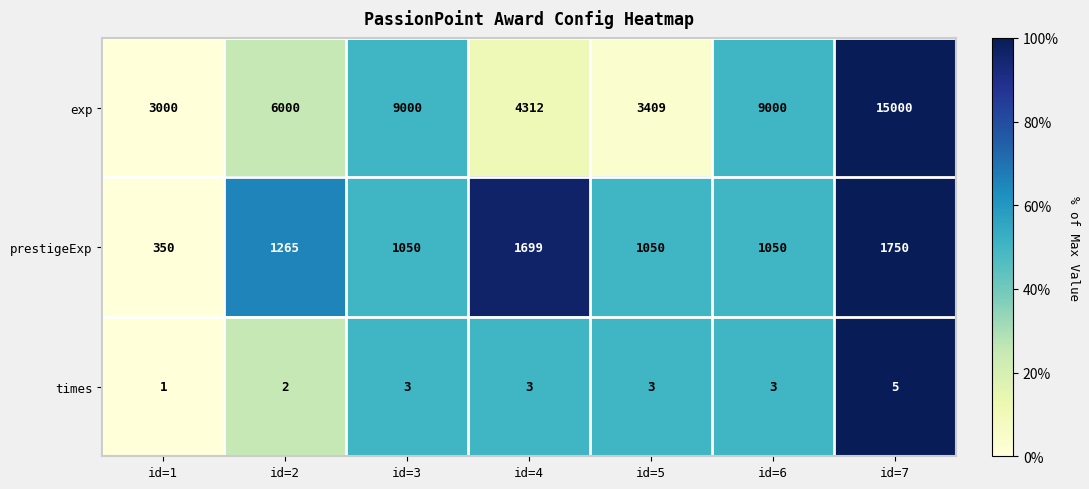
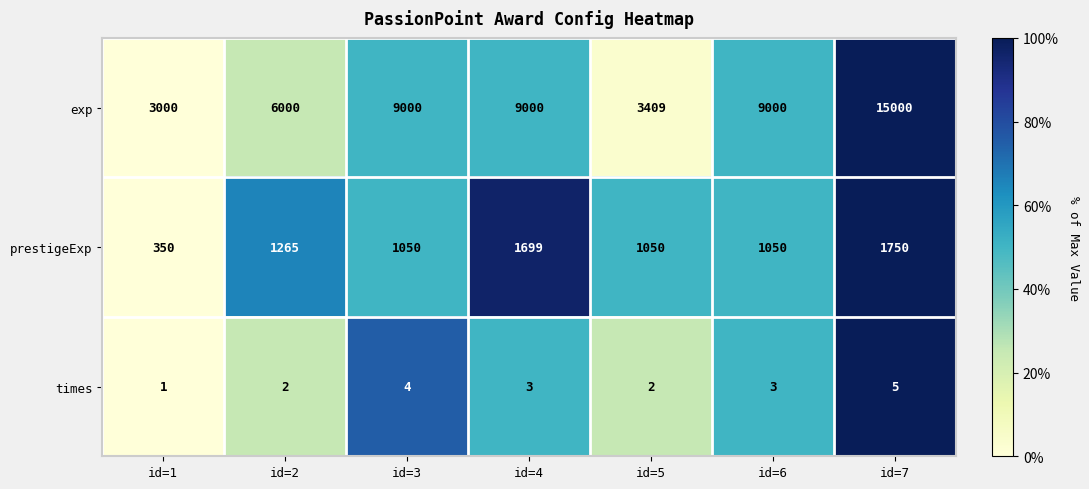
exp, id=4: 4312 -> 9000
times, id=3: 3 -> 4
times, id=5: 3 -> 2
